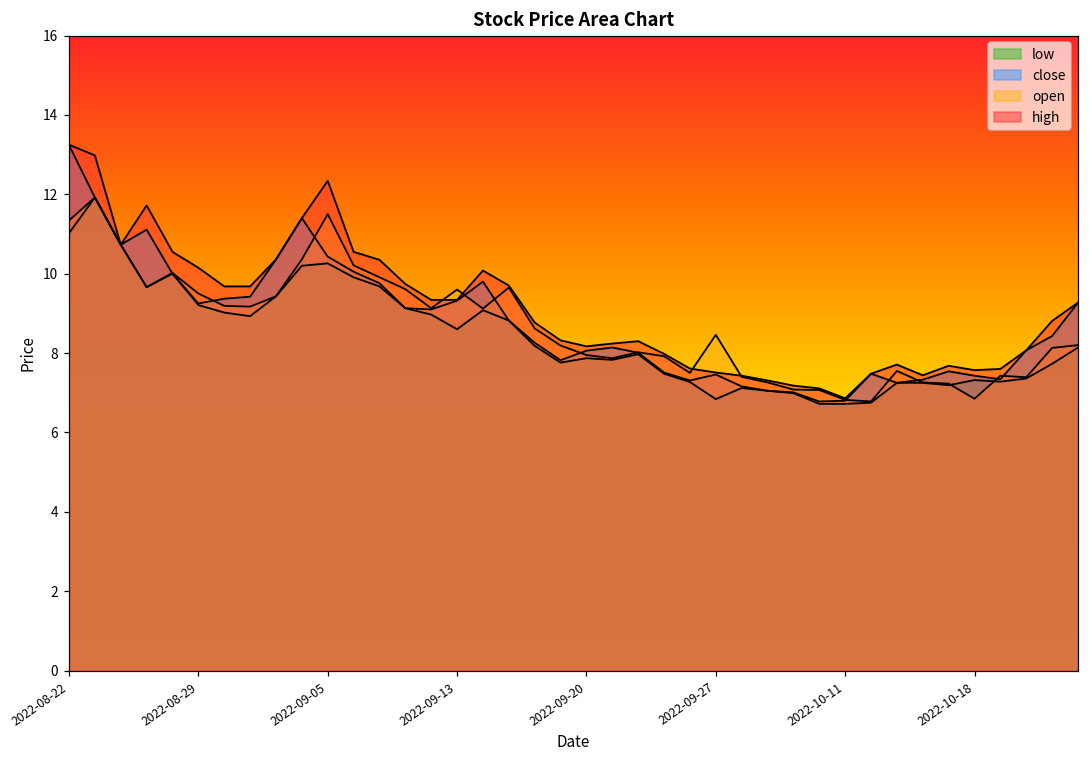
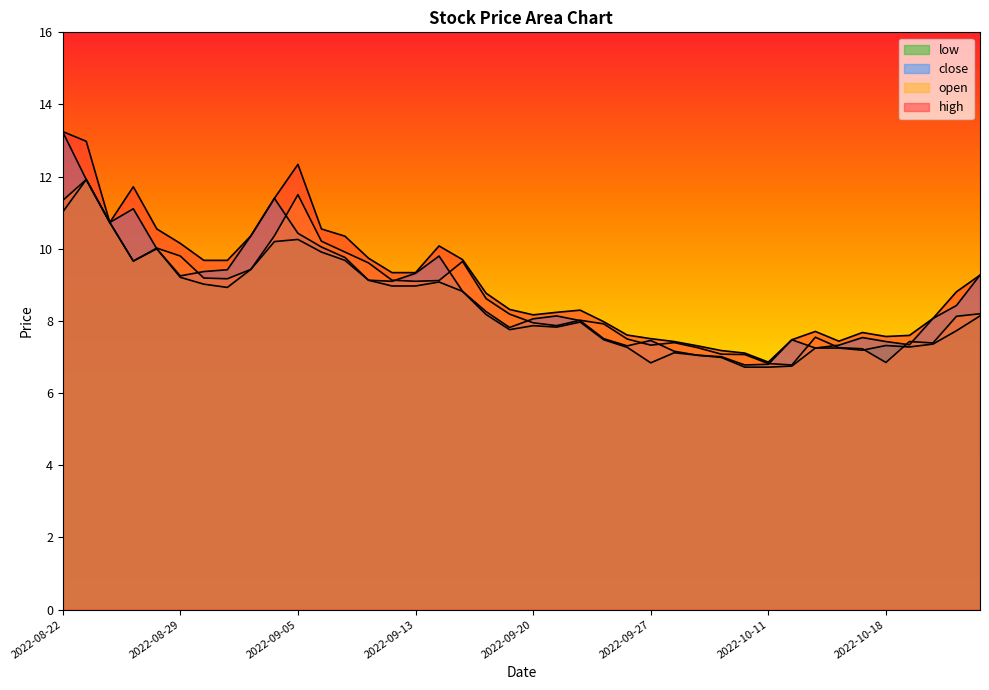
open, 2022-08-29: 9.5 -> 9.8
low, 2022-09-13: 8.6 -> 9.0
open, 2022-09-13: 9.6 -> 9.1
open, 2022-09-27: 8.5 -> 7.3
